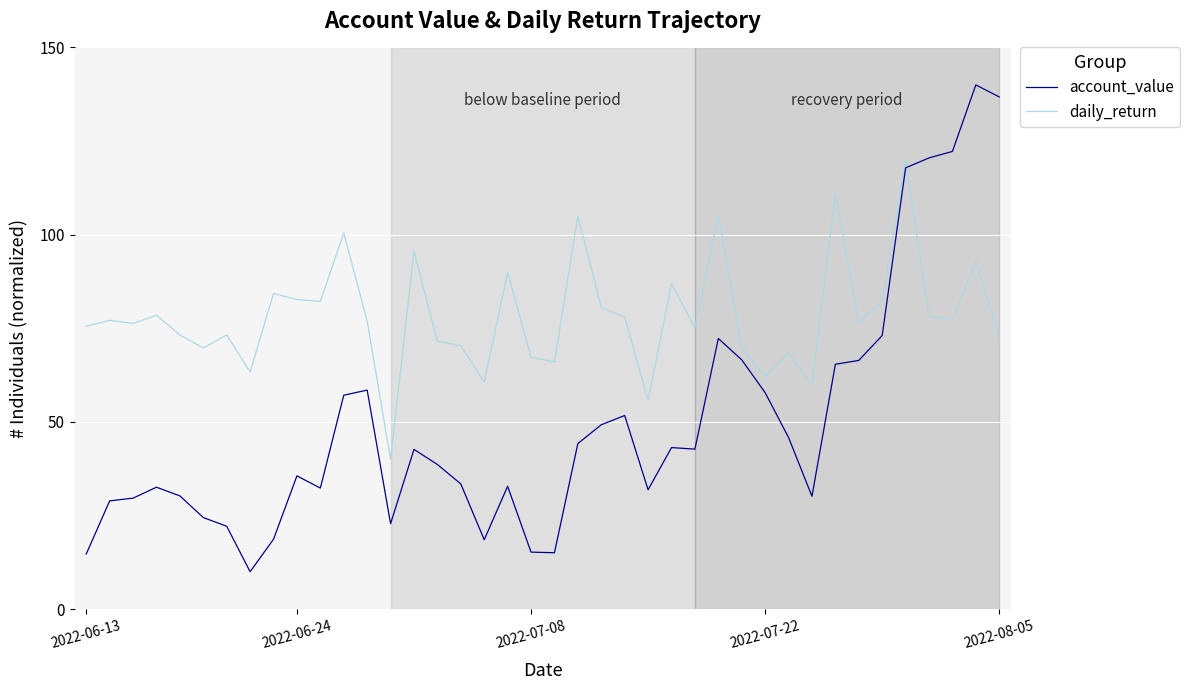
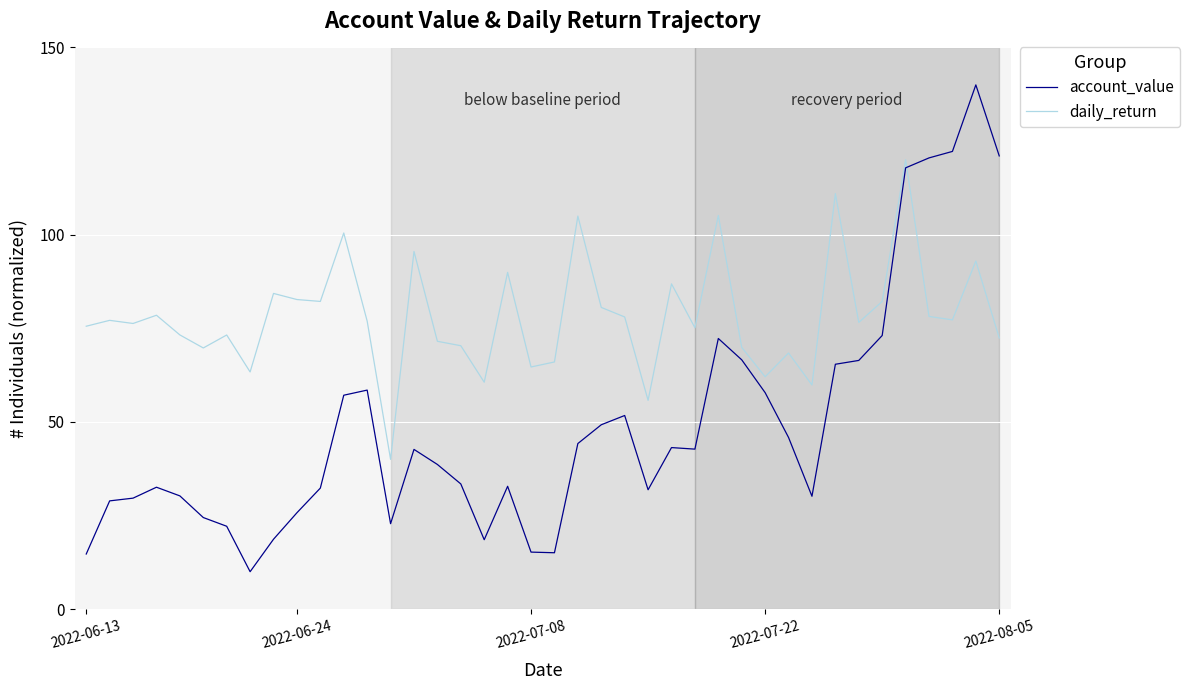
account_value, 2022-06-24: 36 -> 26
daily_return, 2022-07-08: 67 -> 65
account_value, 2022-08-05: 137 -> 121
